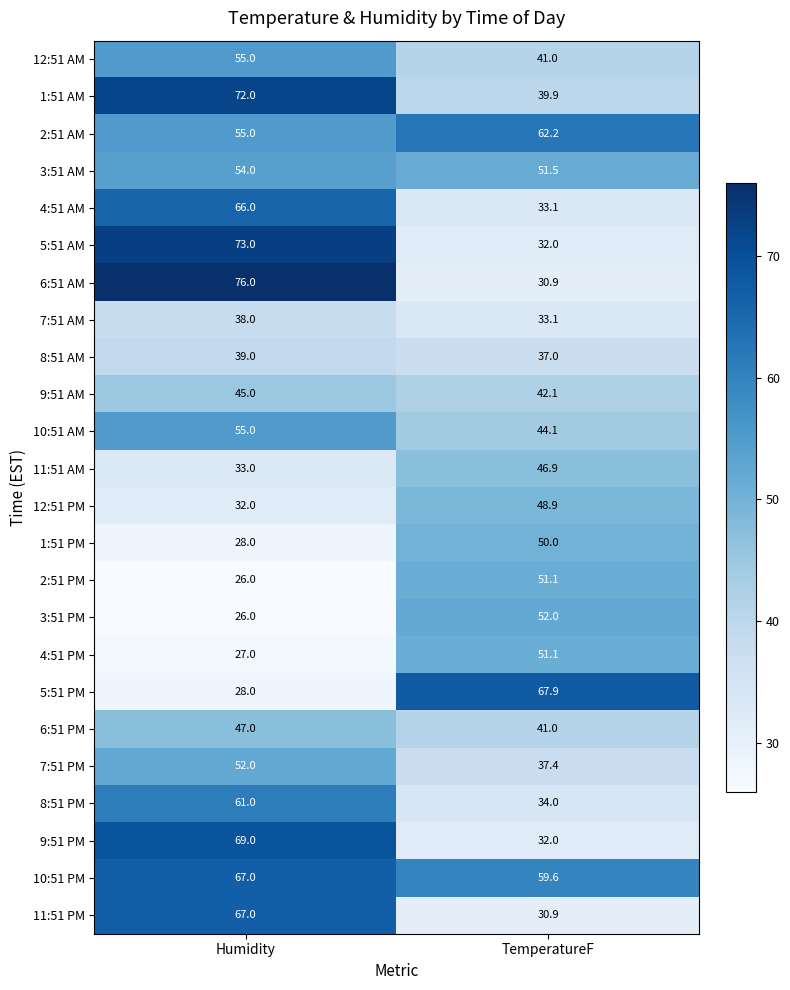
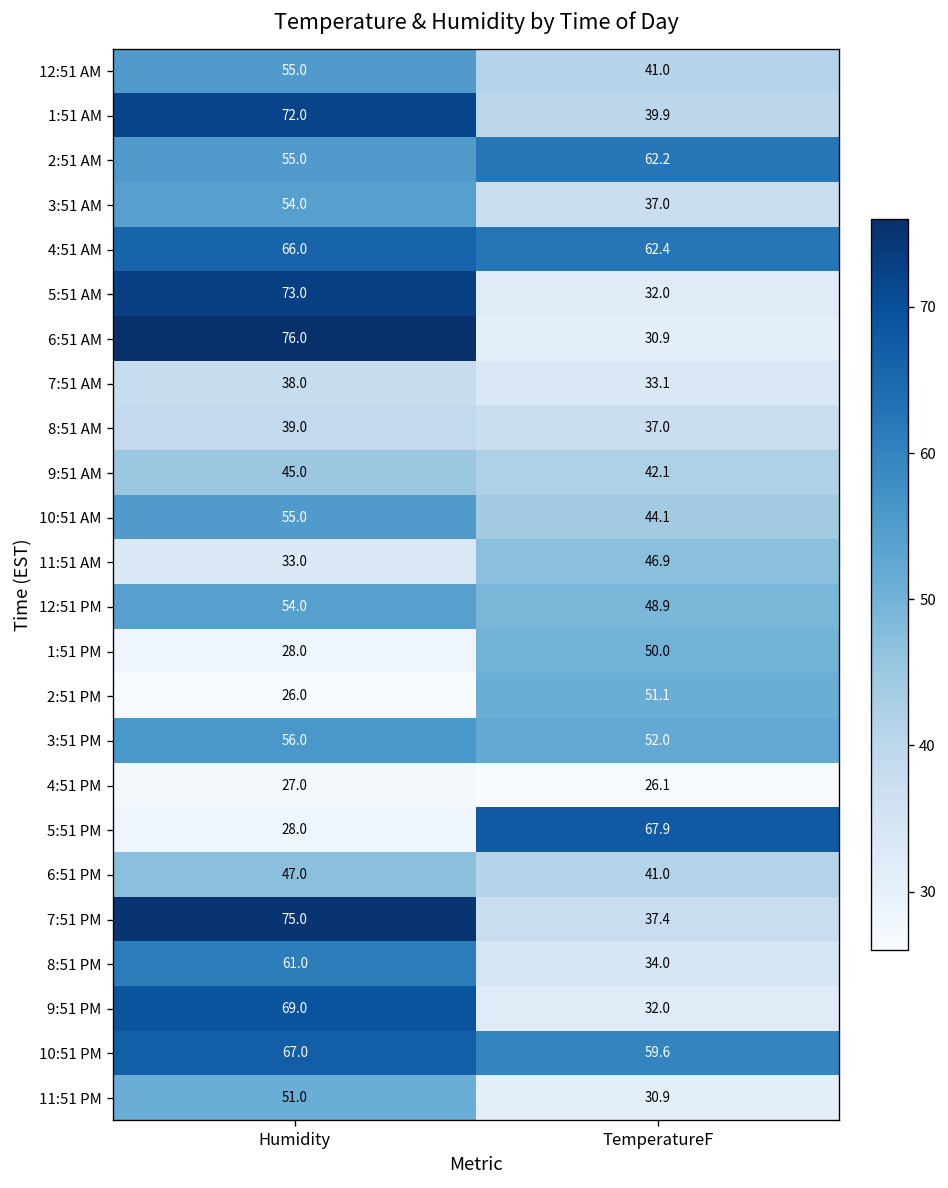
3:51 AM, TemperatureF: 51.5 -> 37.0
4:51 AM, TemperatureF: 33.1 -> 62.4
12:51 PM, Humidity: 32.0 -> 54.0
3:51 PM, Humidity: 26.0 -> 56.0
4:51 PM, TemperatureF: 51.1 -> 26.1
7:51 PM, Humidity: 52.0 -> 75.0
11:51 PM, Humidity: 67.0 -> 51.0
